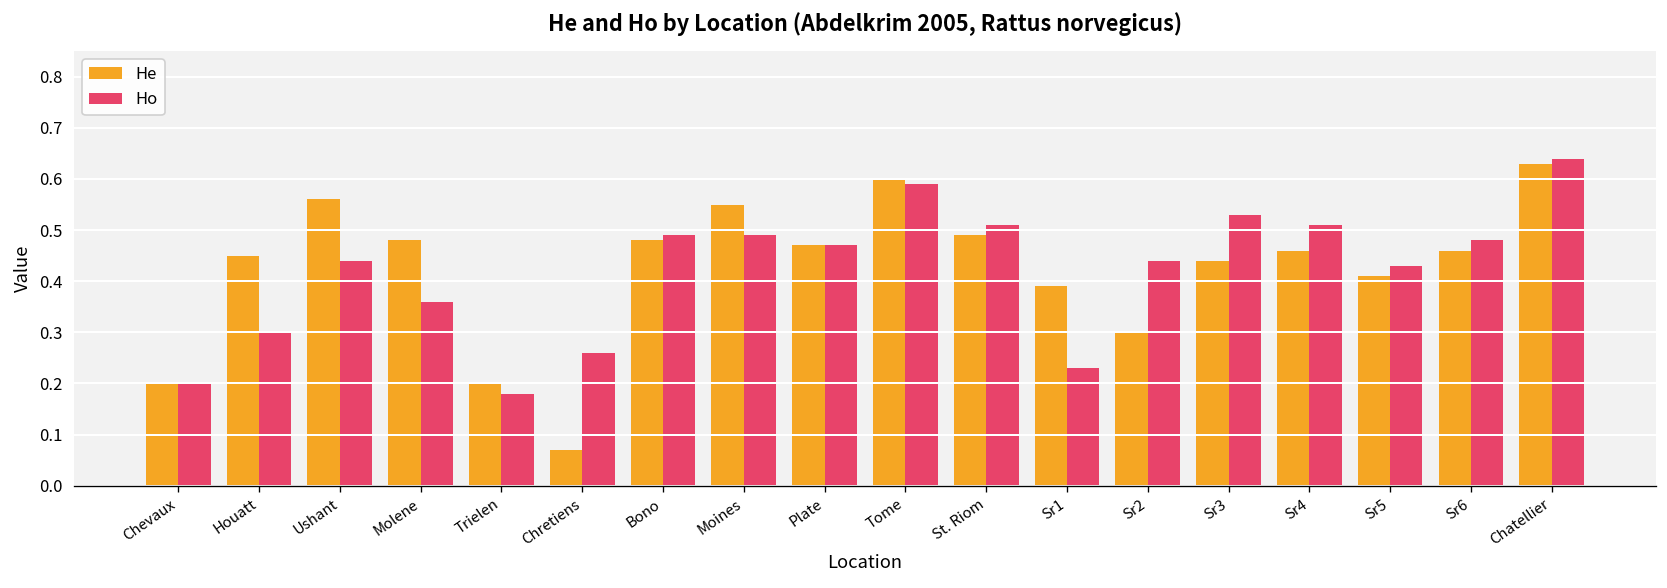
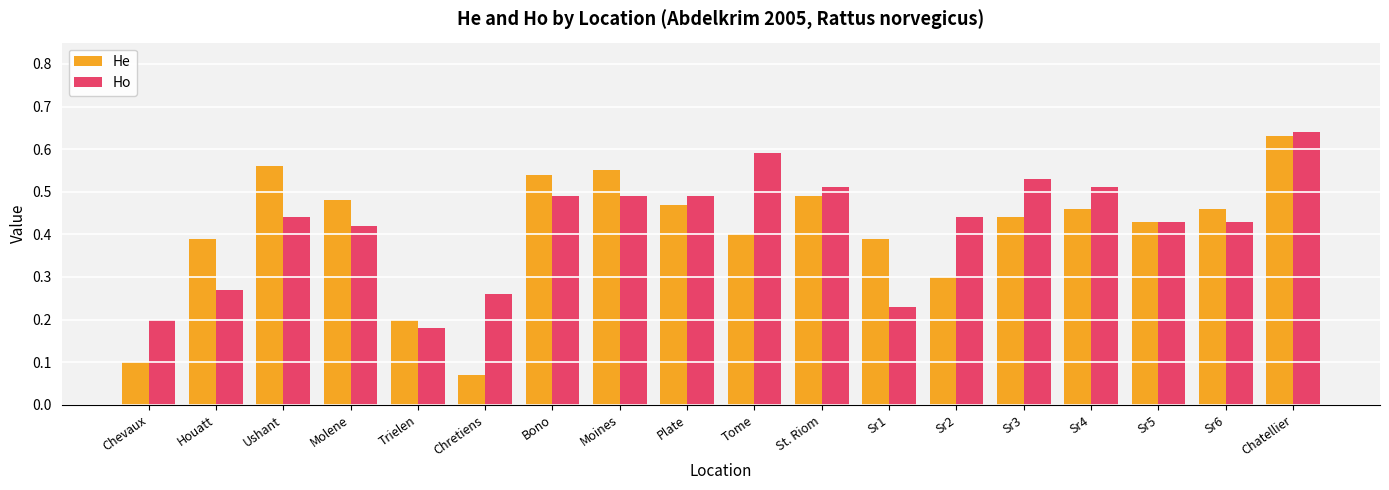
He, Chevaux: 0.2 -> 0.1
He, Houatt: 0.45 -> 0.39
Ho, Houatt: 0.30 -> 0.27
Ho, Molene: 0.36 -> 0.42
He, Bono: 0.48 -> 0.54
Ho, Plate: 0.47 -> 0.49
He, Tome: 0.6 -> 0.4
He, Sr5: 0.41 -> 0.43
Ho, Sr6: 0.48 -> 0.43
